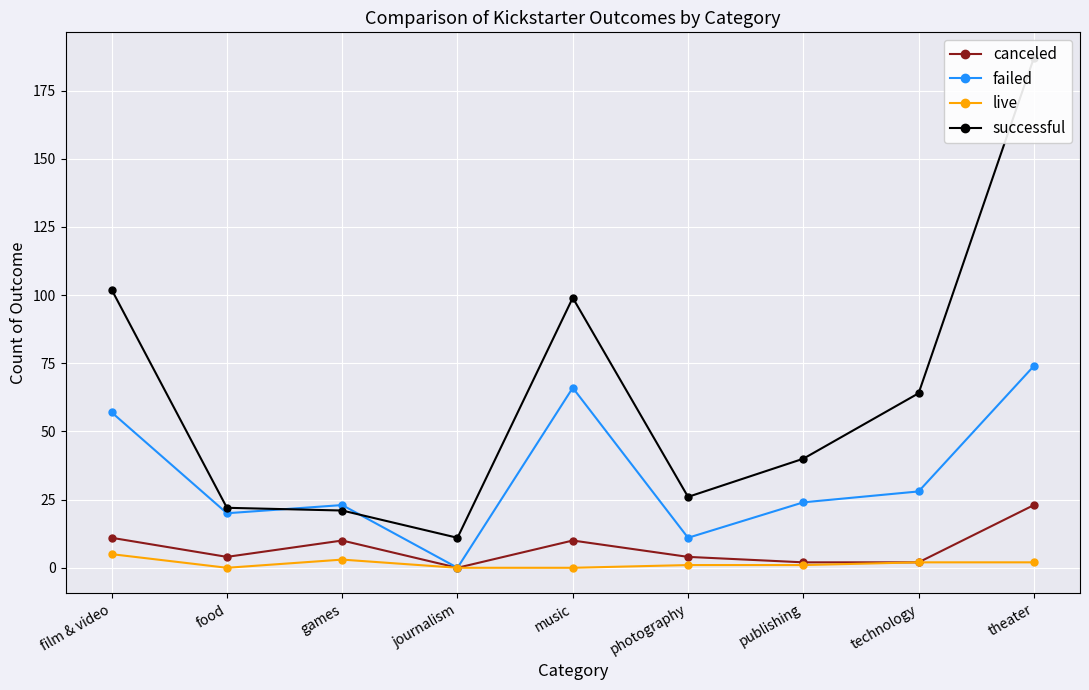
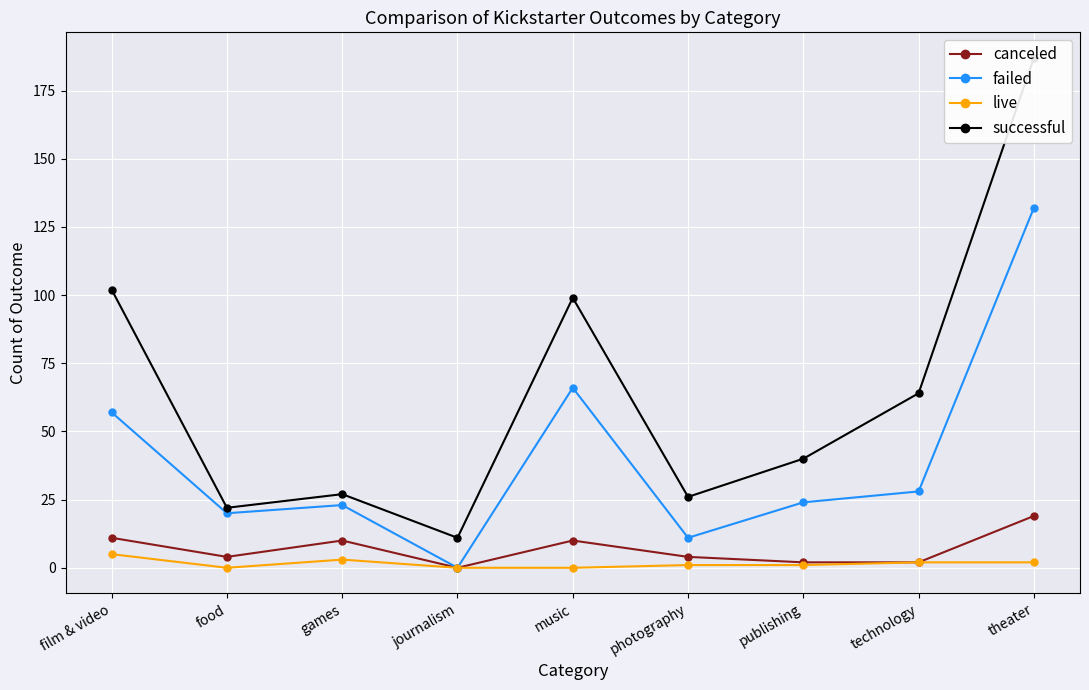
successful, games: 21 -> 27
canceled, theater: 23 -> 19
failed, theater: 74 -> 132
